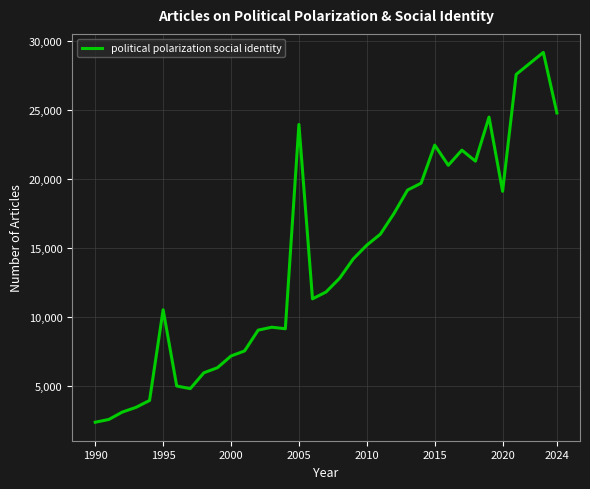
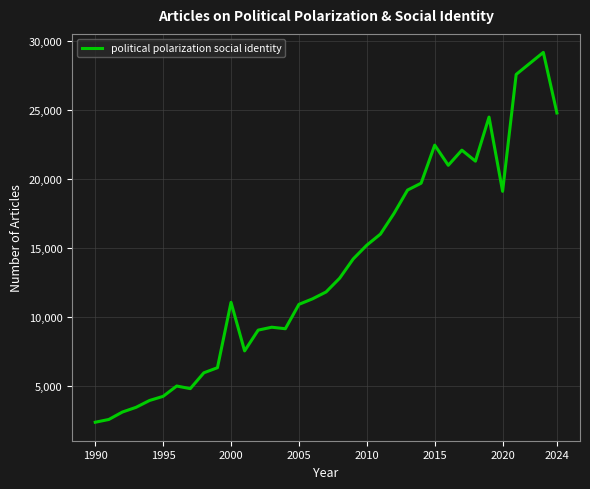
1995: 10,500 -> 4,200
2000: 7,200 -> 11,000
2005: 24,000 -> 10,900
